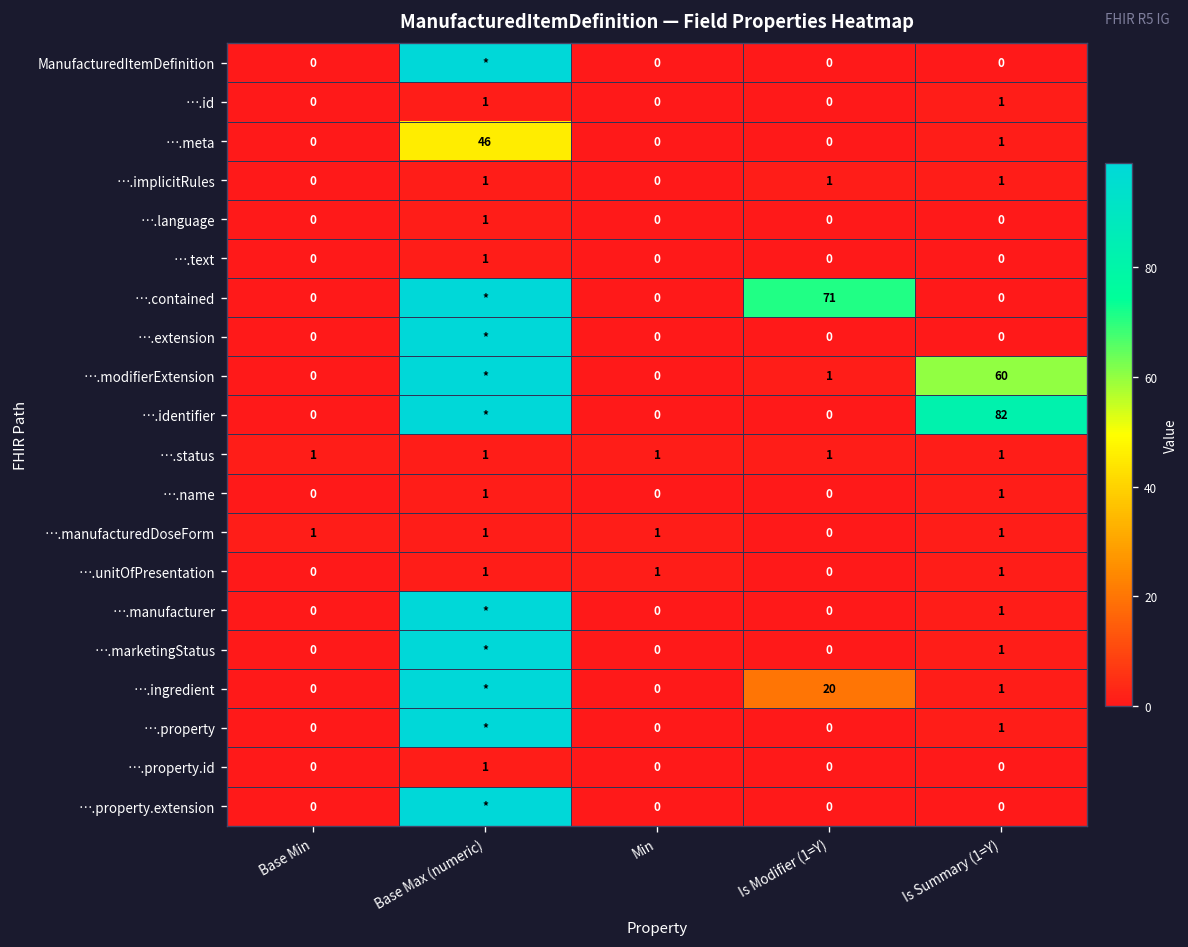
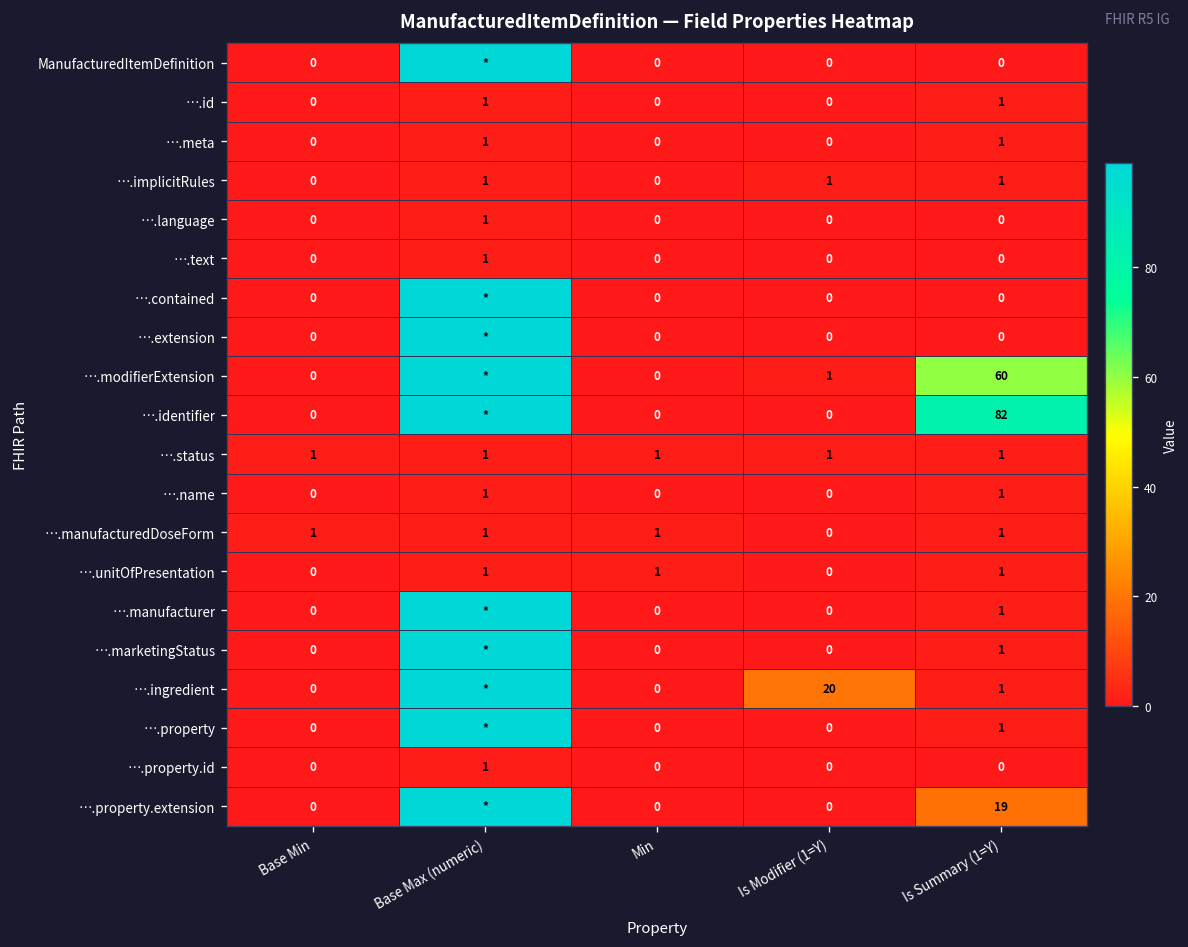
….meta, Base Max (numeric): 46 -> 1
….contained, Is Modifier (1=Y): 71 -> 0
….property.extension, Is Summary (1=Y): 0 -> 19
